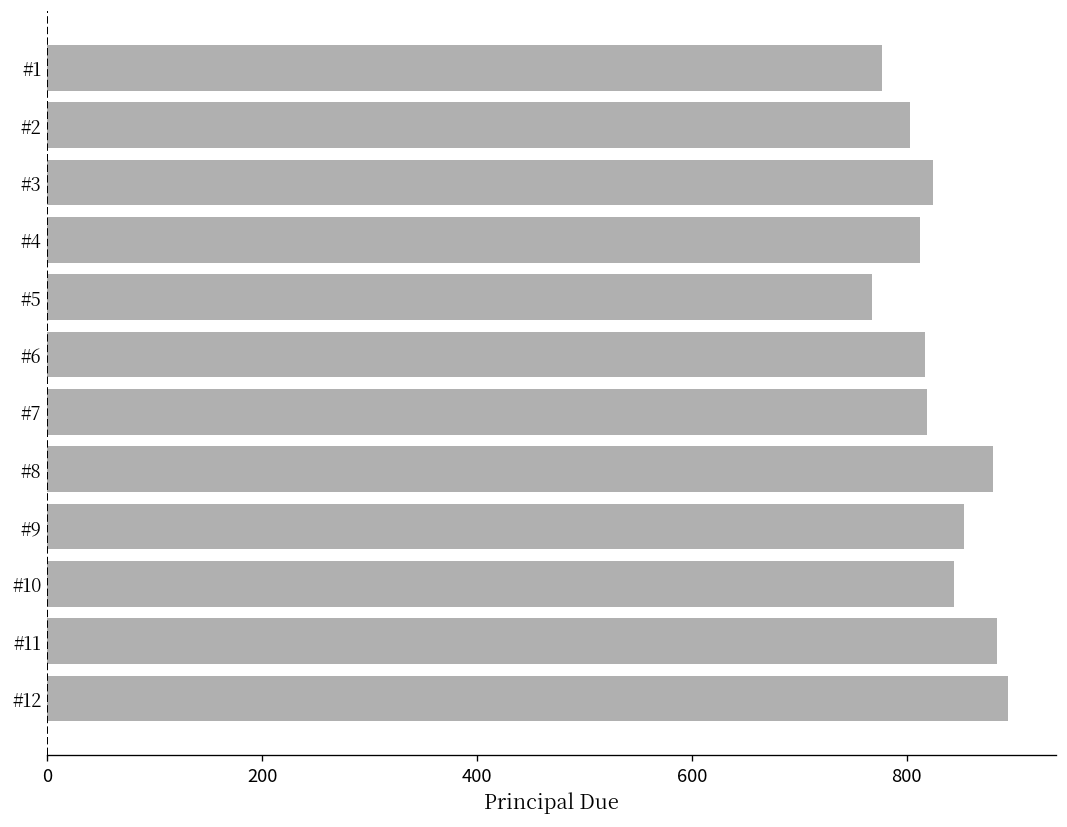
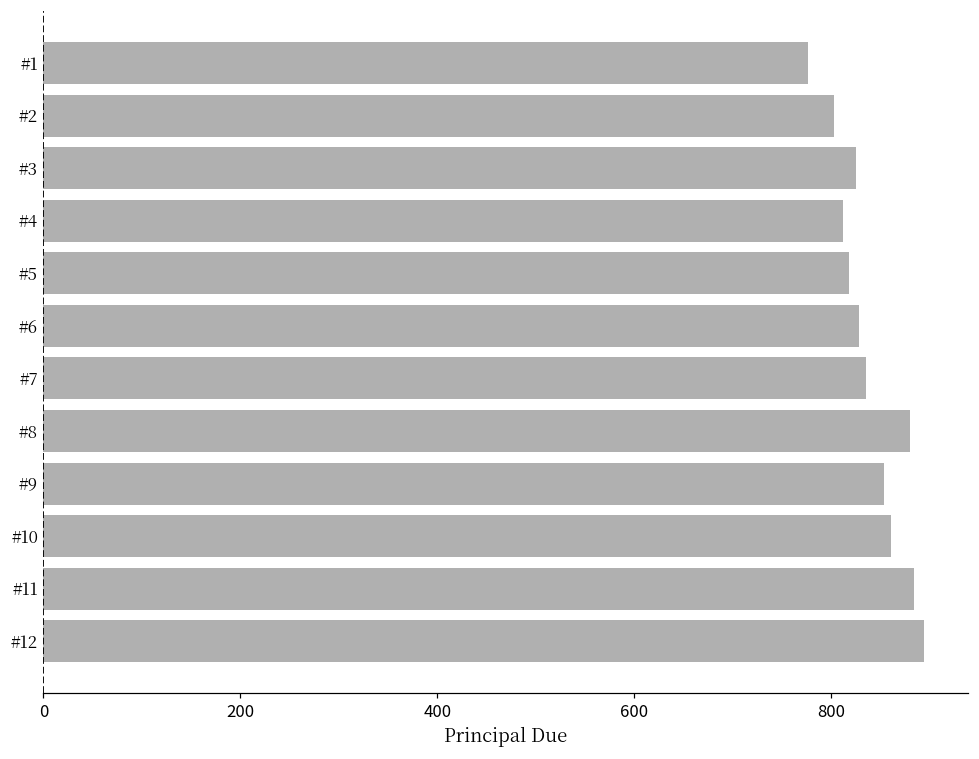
#5: 770 -> 820
#6: 820 -> 830
#7: 820 -> 840
#10: 840 -> 860
